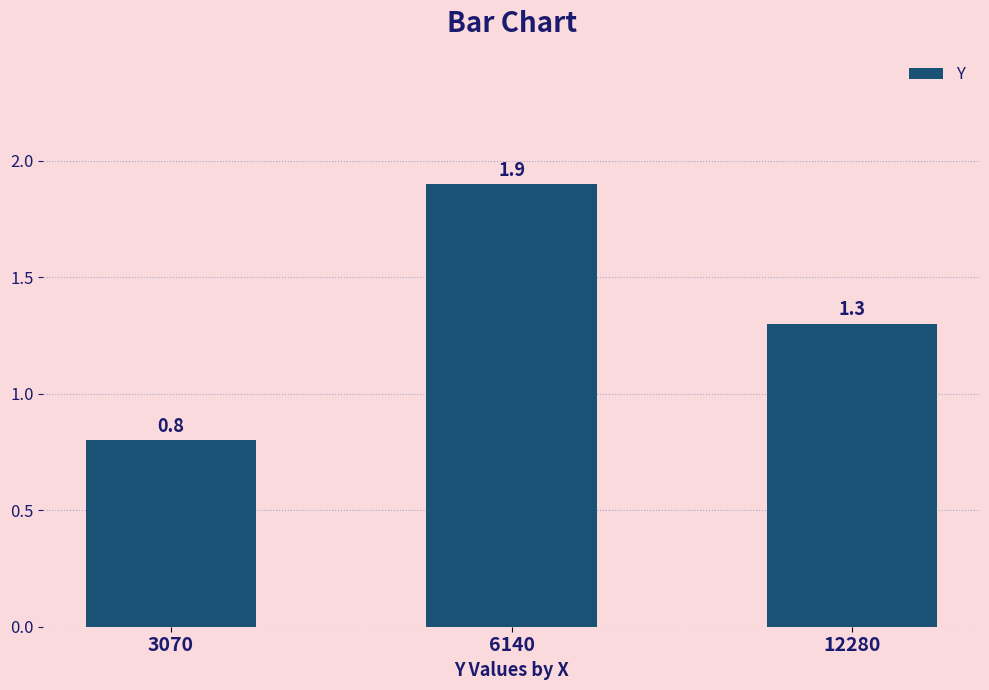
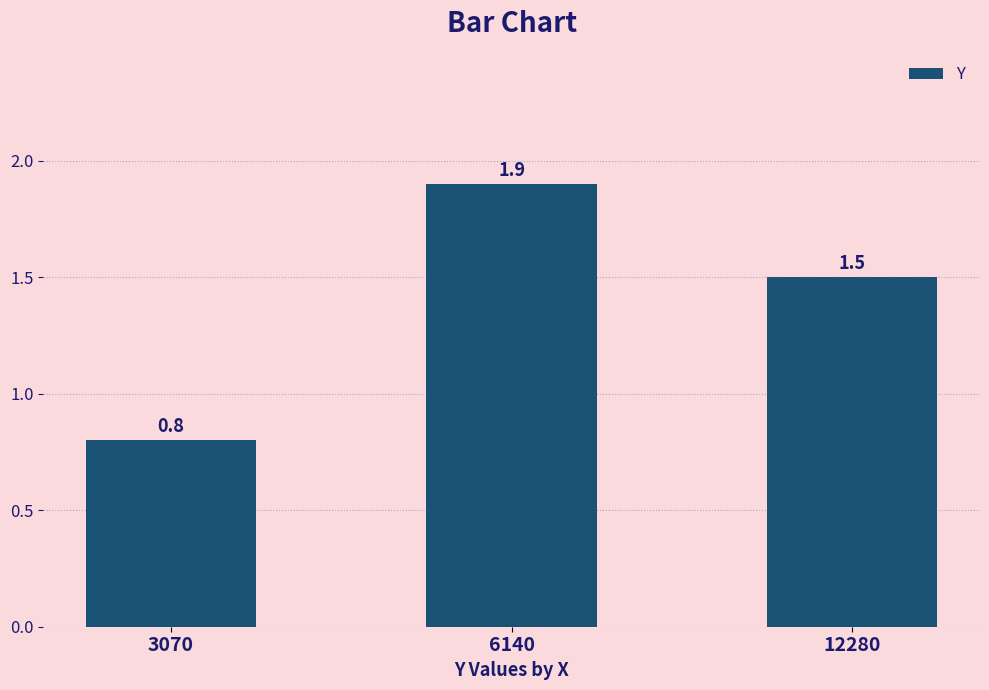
12280: 1.3 -> 1.5
